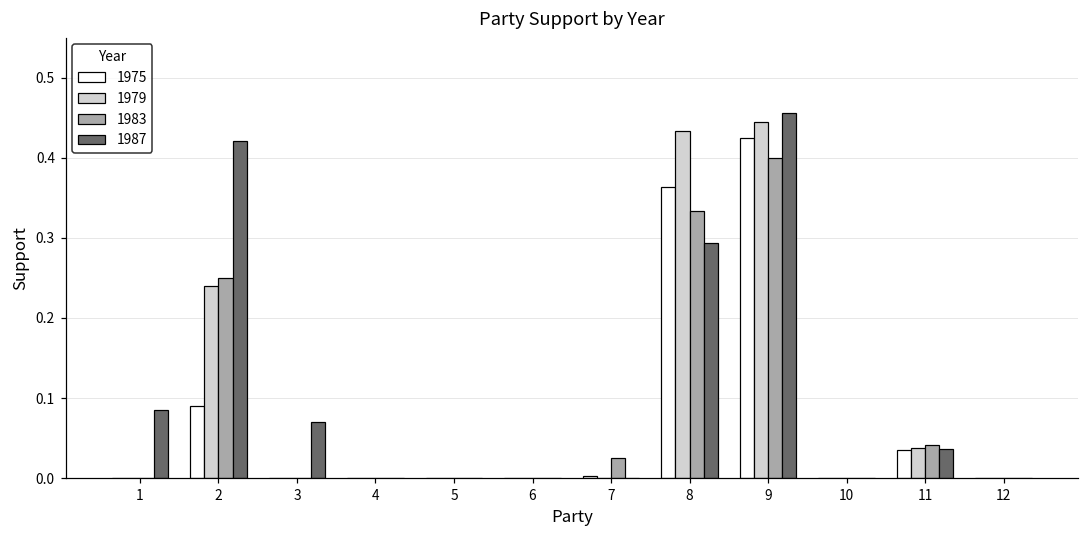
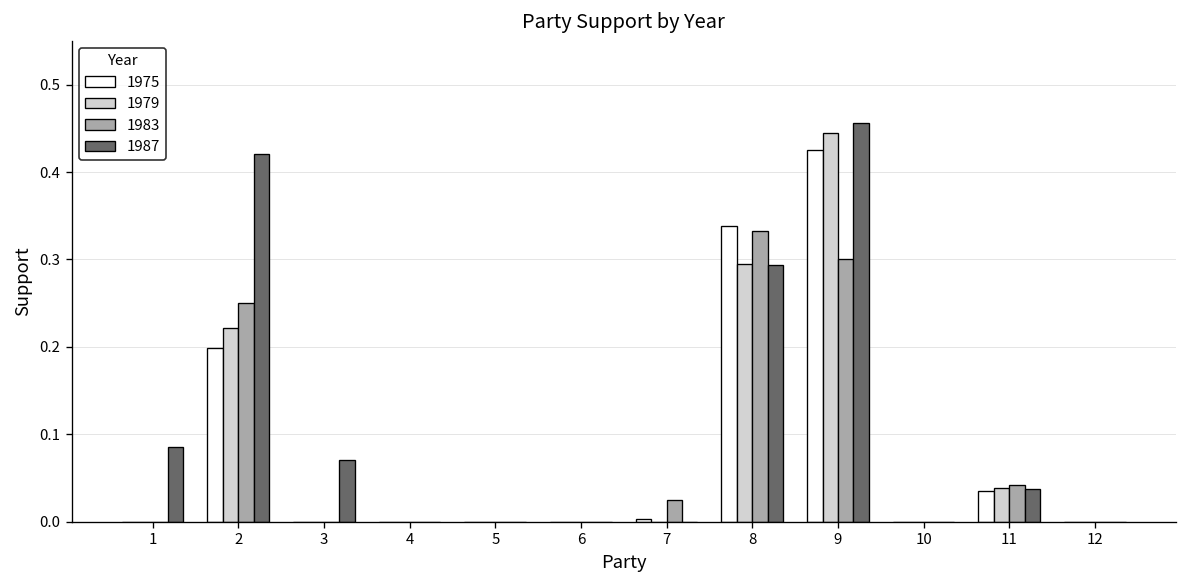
1975, 2: 0.09 -> 0.20
1979, 2: 0.24 -> 0.22
1975, 8: 0.36 -> 0.34
1979, 8: 0.43 -> 0.30
1983, 9: 0.4 -> 0.3
